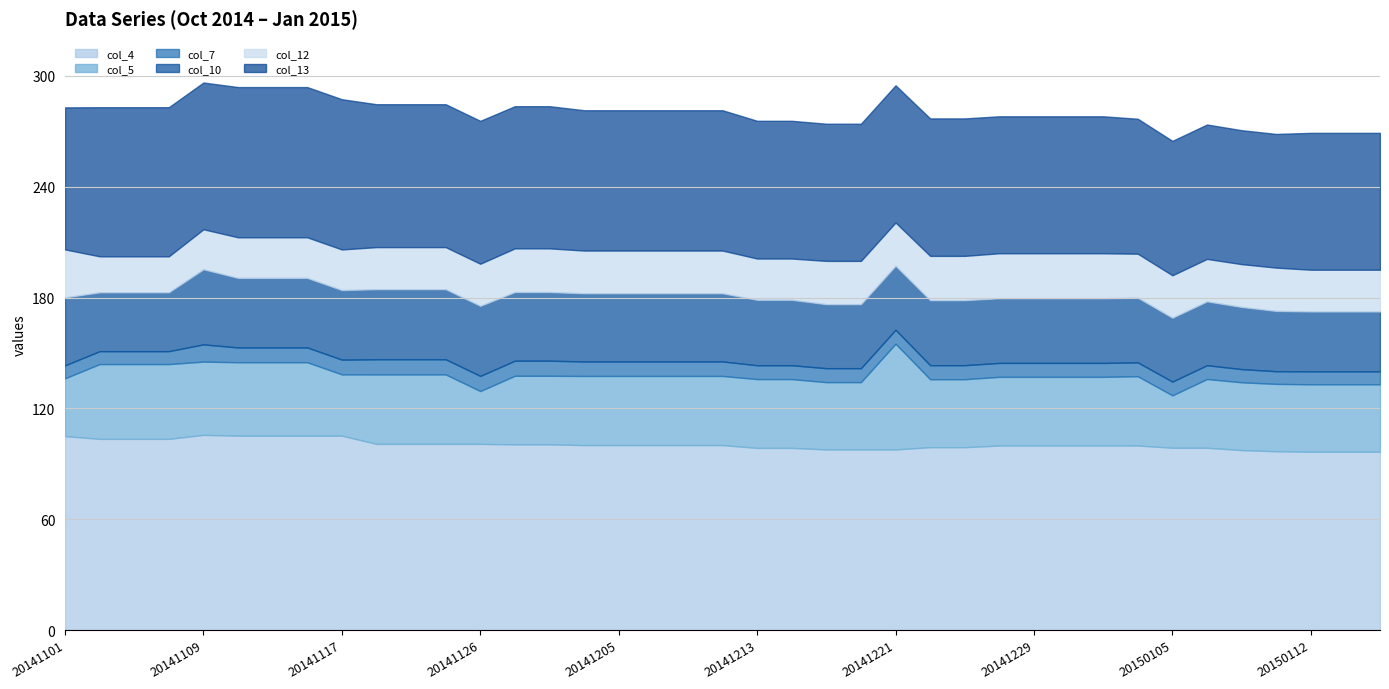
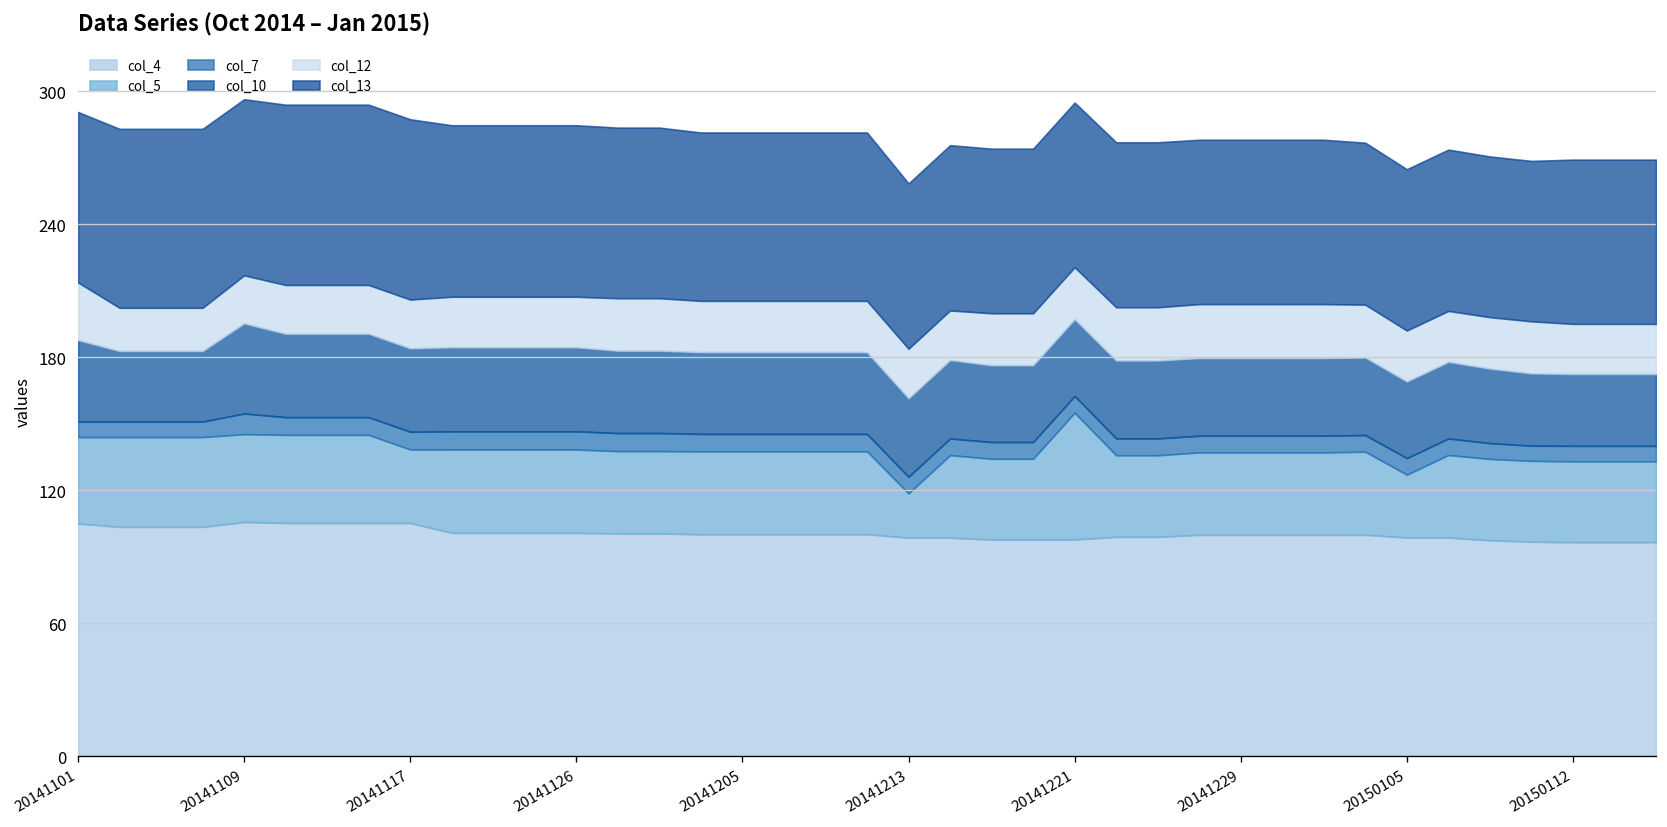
col_5, 20141101: 31 -> 39
col_5, 20141126: 29 -> 38
col_5, 20141213: 37 -> 20
